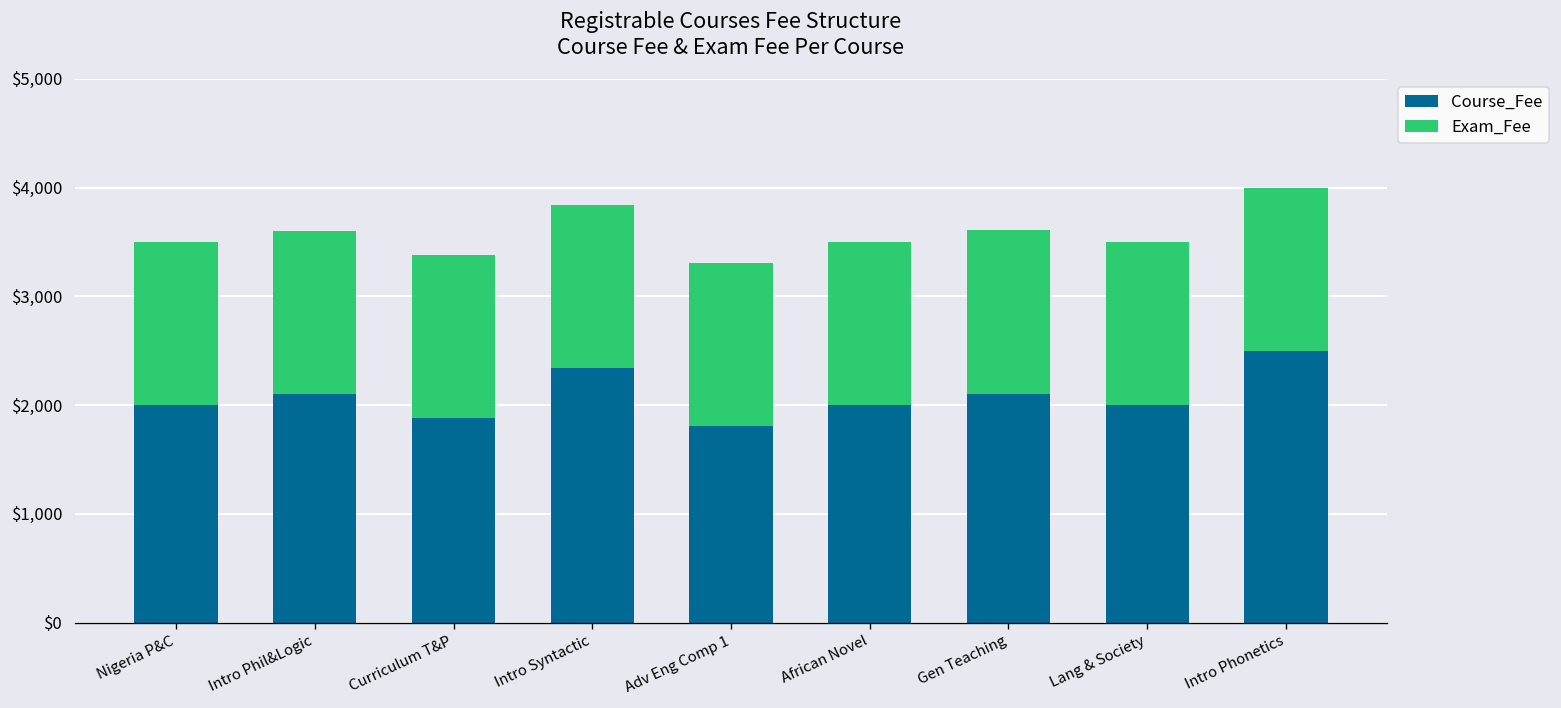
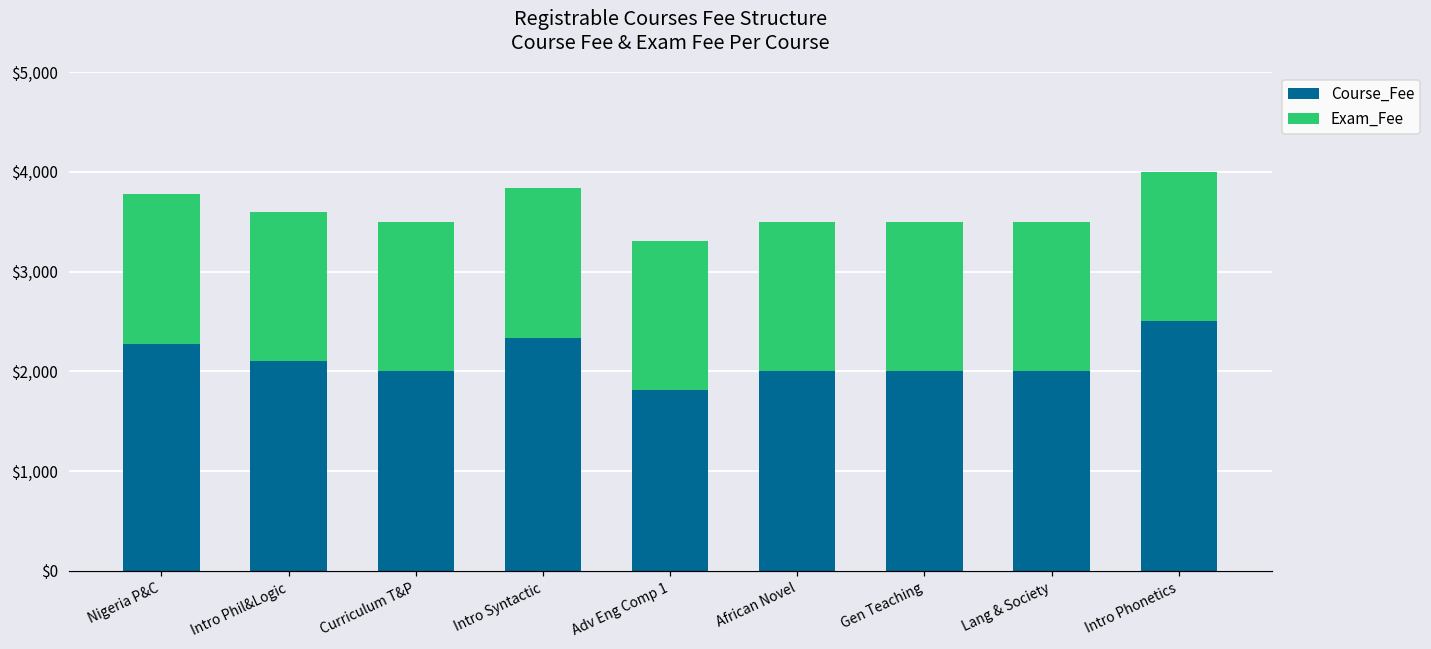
Course_Fee, Nigeria P&C: $2,000 -> $2,300
Course_Fee, Curriculum T&P: $1,900 -> $2,000
Course_Fee, Gen Teaching: $2,100 -> $2,000
